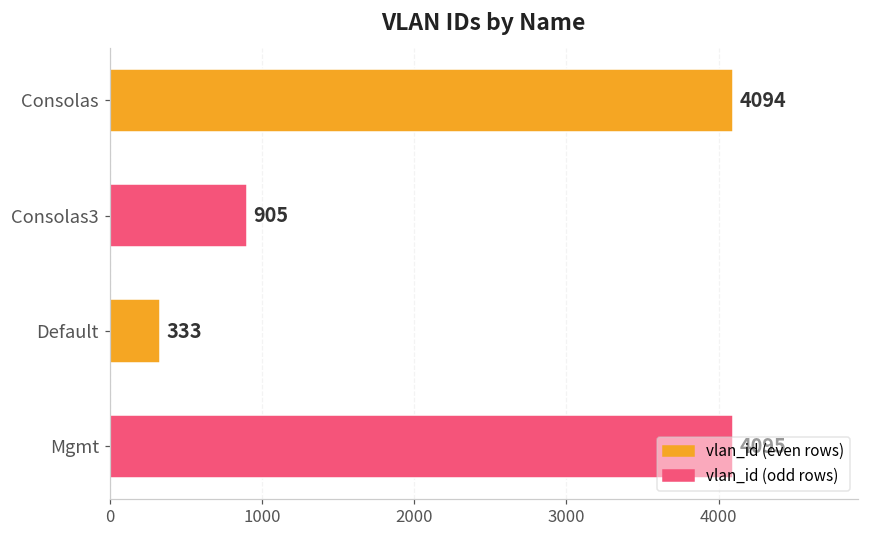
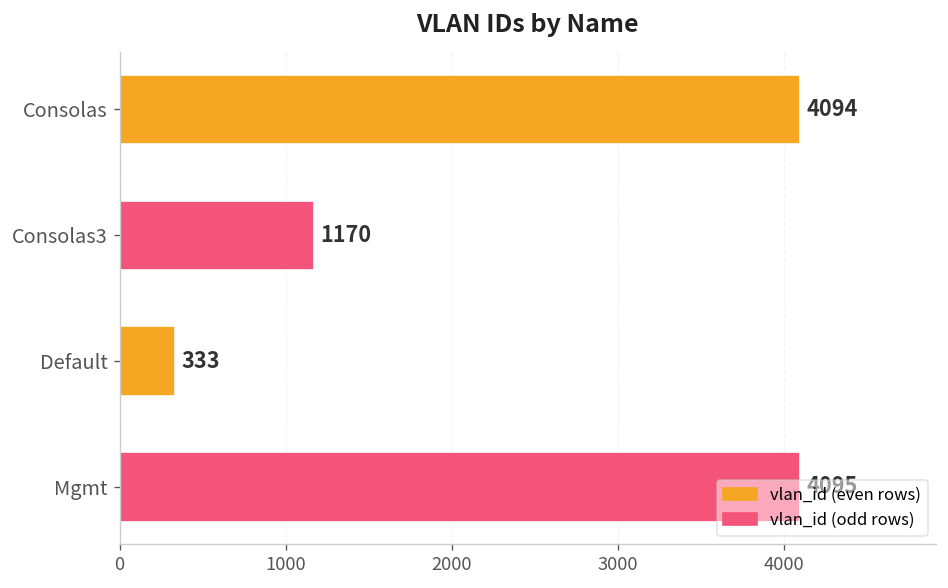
Consolas3: 905 -> 1170
